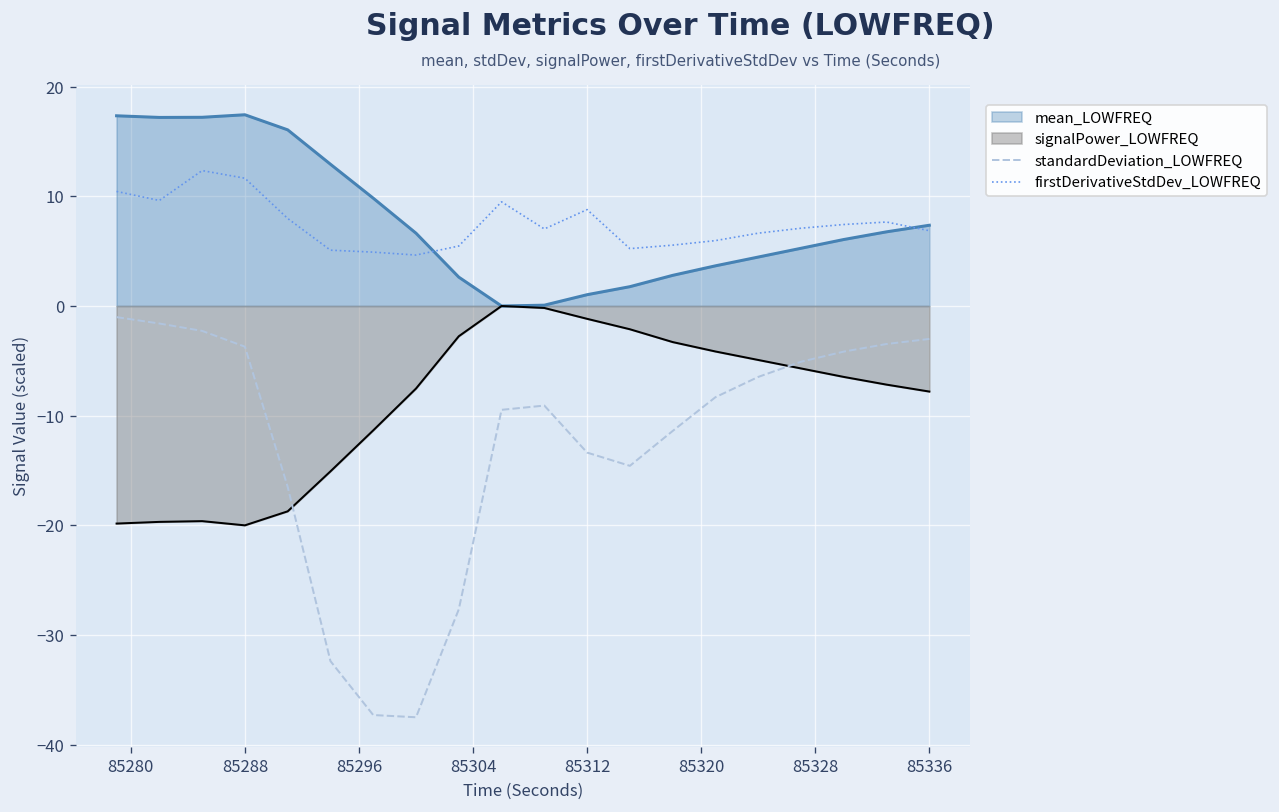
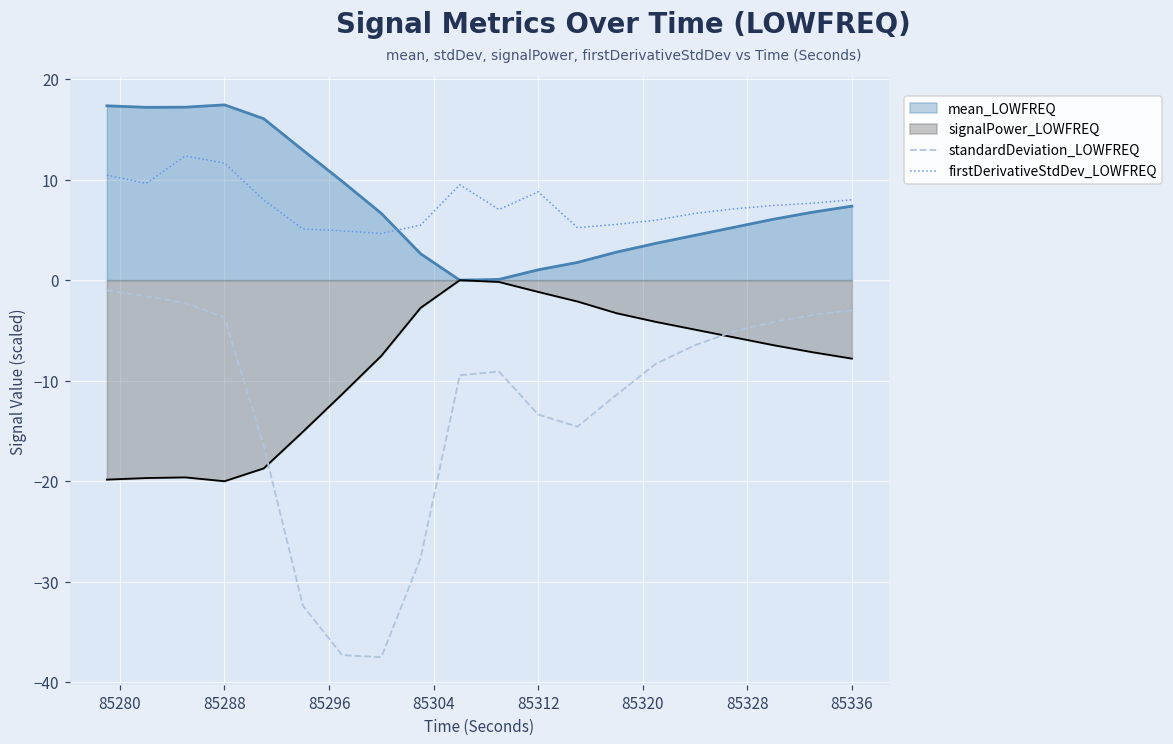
firstDerivativeStdDev_LOWFREQ, 85336: 7 -> 8
